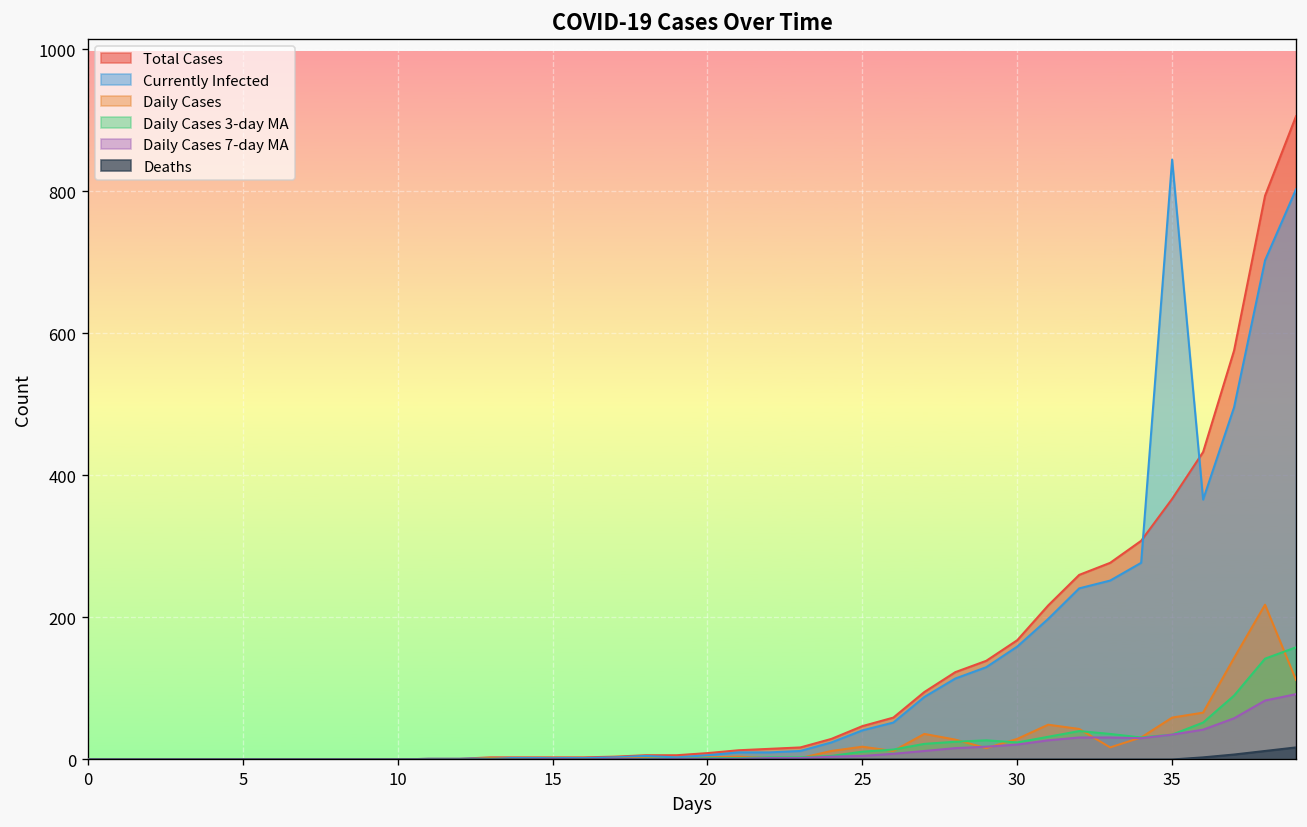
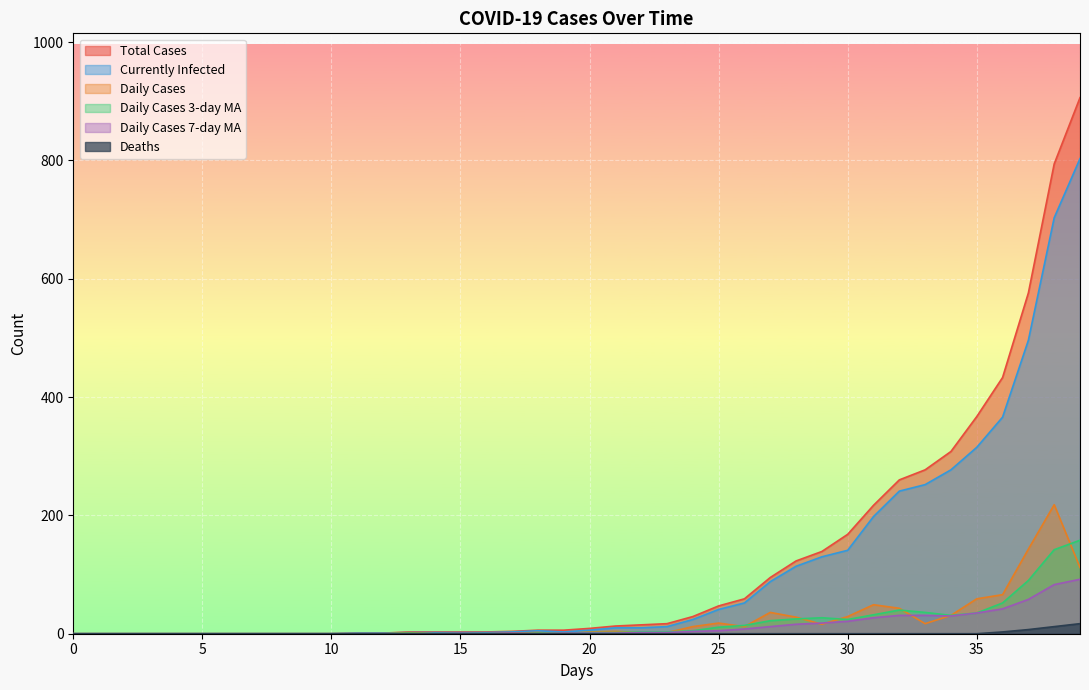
Currently Infected, 30: 160 -> 140
Currently Infected, 35: 850 -> 320
